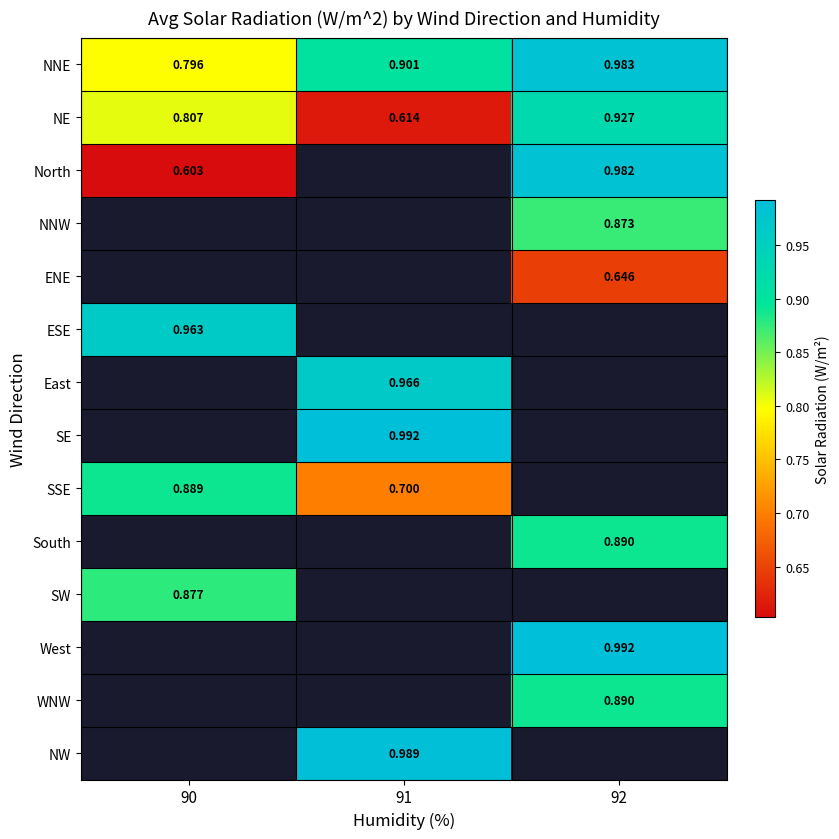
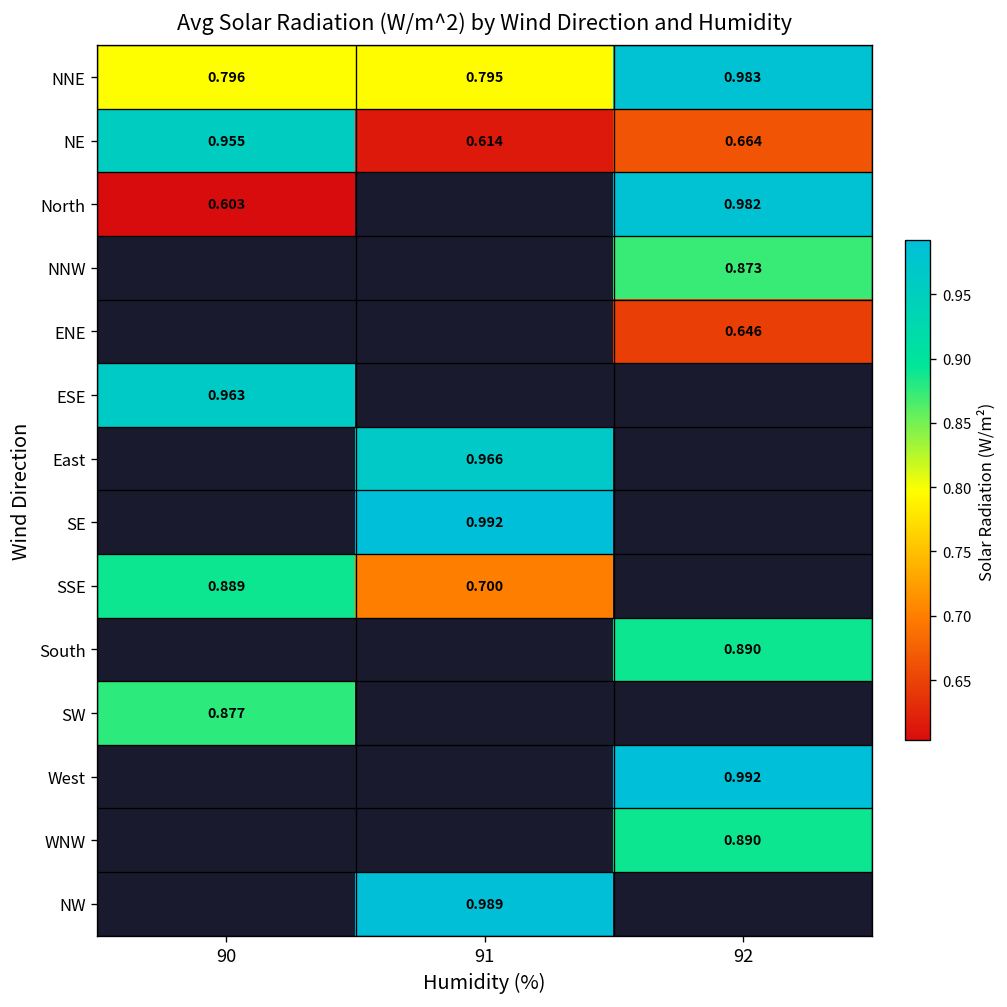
NNE, 91: 0.901 -> 0.795
NE, 90: 0.807 -> 0.955
NE, 92: 0.927 -> 0.664
